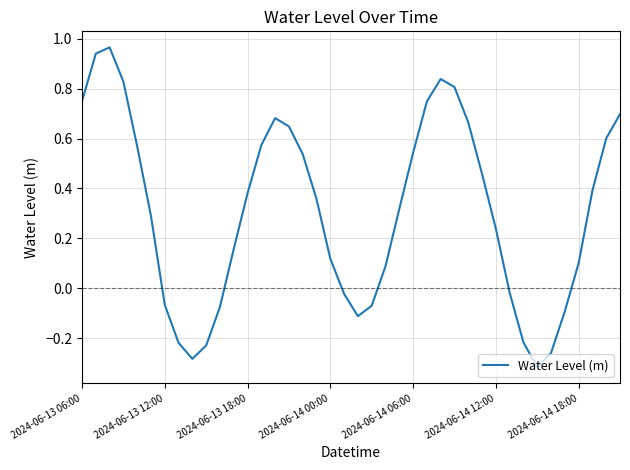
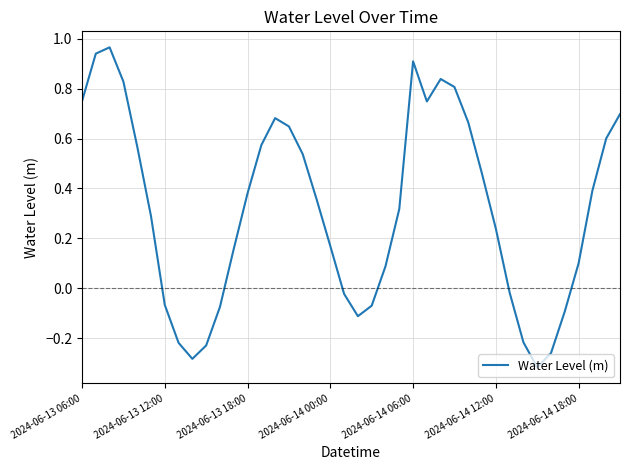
2024-06-14 00:00: 0.12 -> 0.17
2024-06-14 06:00: 0.54 -> 0.91
